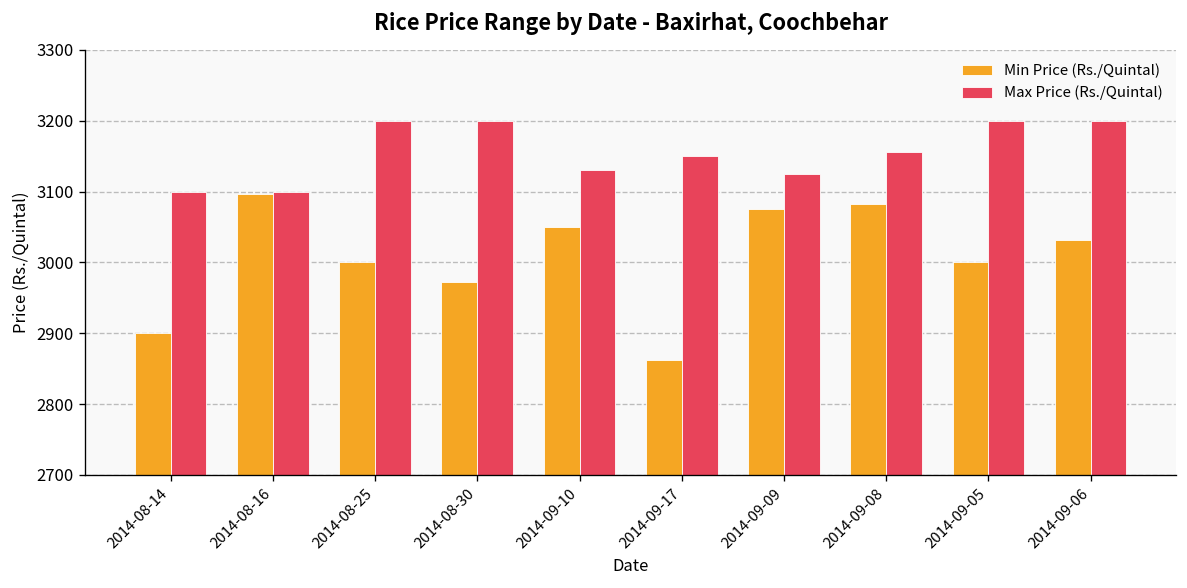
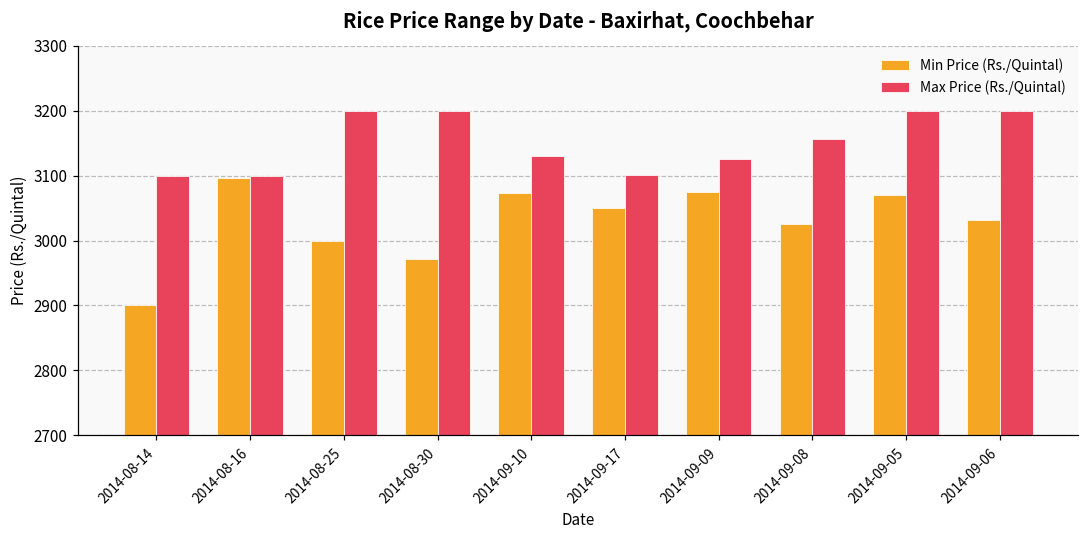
Min Price (Rs./Quintal), 2014-09-10: 3050 -> 3070
Min Price (Rs./Quintal), 2014-09-17: 2860 -> 3050
Max Price (Rs./Quintal), 2014-09-17: 3150 -> 3100
Min Price (Rs./Quintal), 2014-09-08: 3080 -> 3030
Min Price (Rs./Quintal), 2014-09-05: 3000 -> 3070
